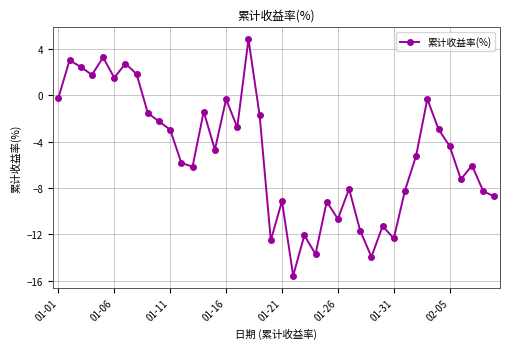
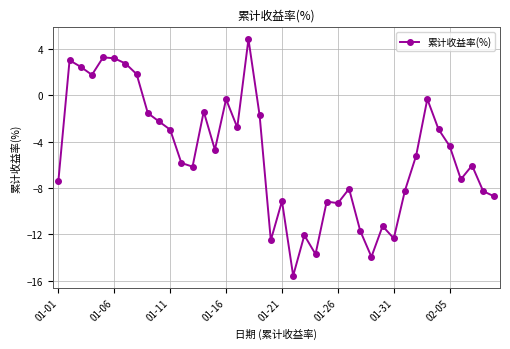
01-01: -0.2 -> -7.4
01-06: 1.5 -> 3.2
01-26: -10.7 -> -9.3
